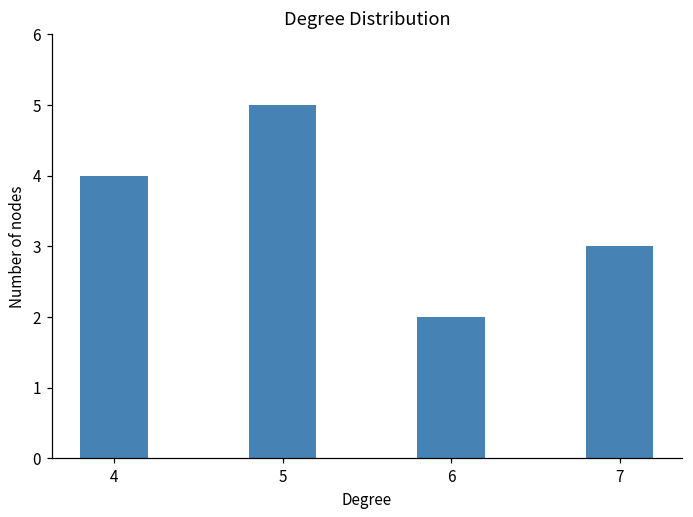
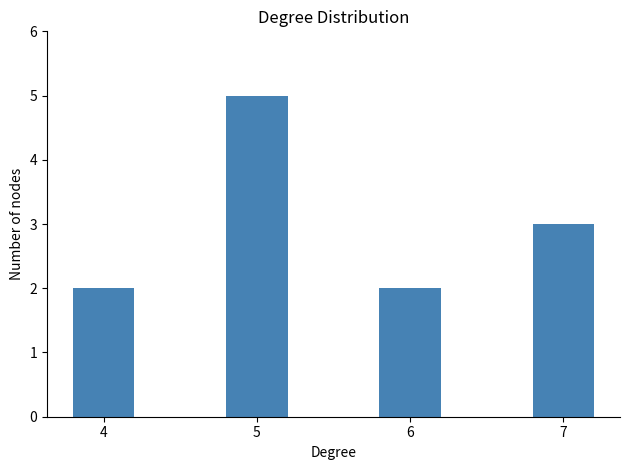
4: 4 -> 2
